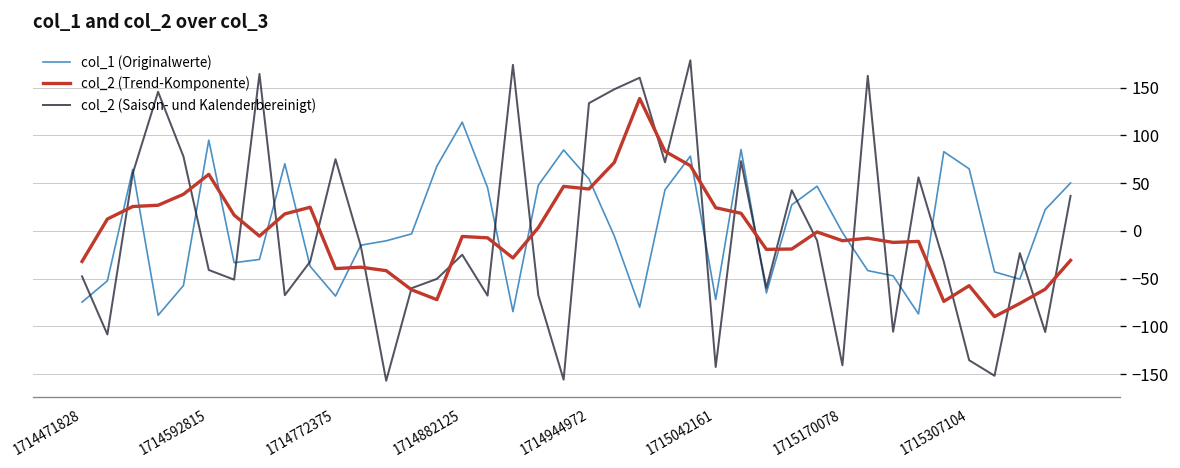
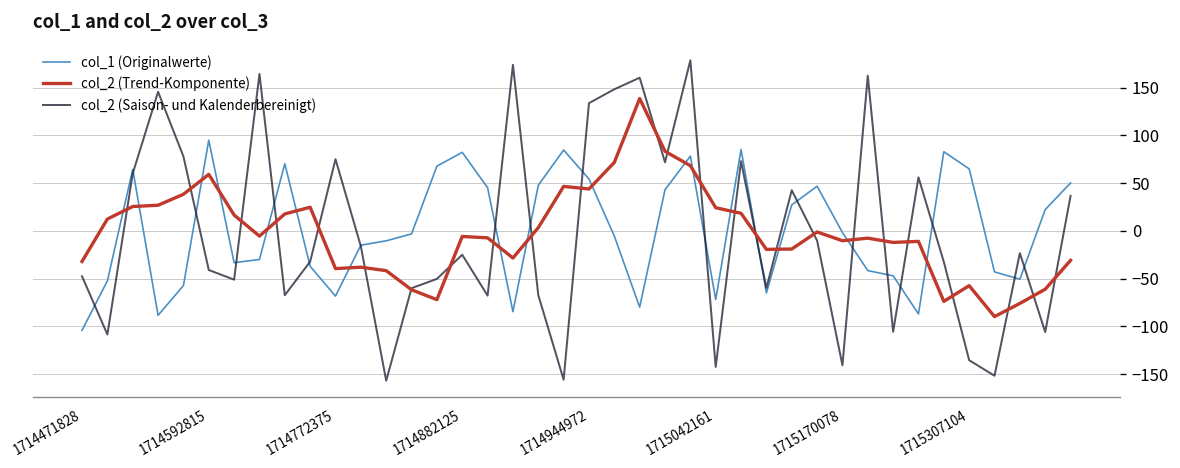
col_1 (Originalwerte), 1714471828: -70 -> -100
col_1 (Originalwerte), 1714882125: 110 -> 80
